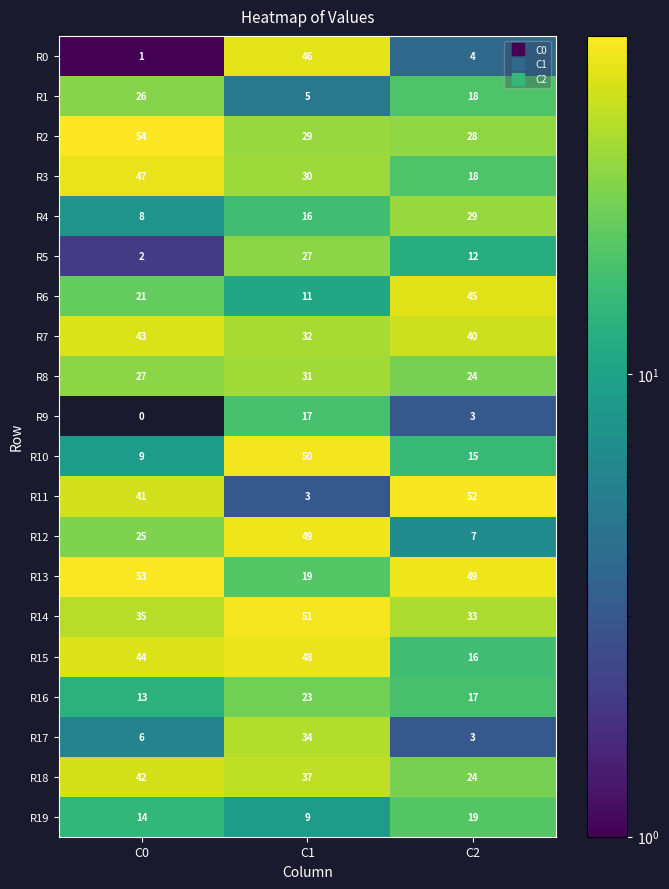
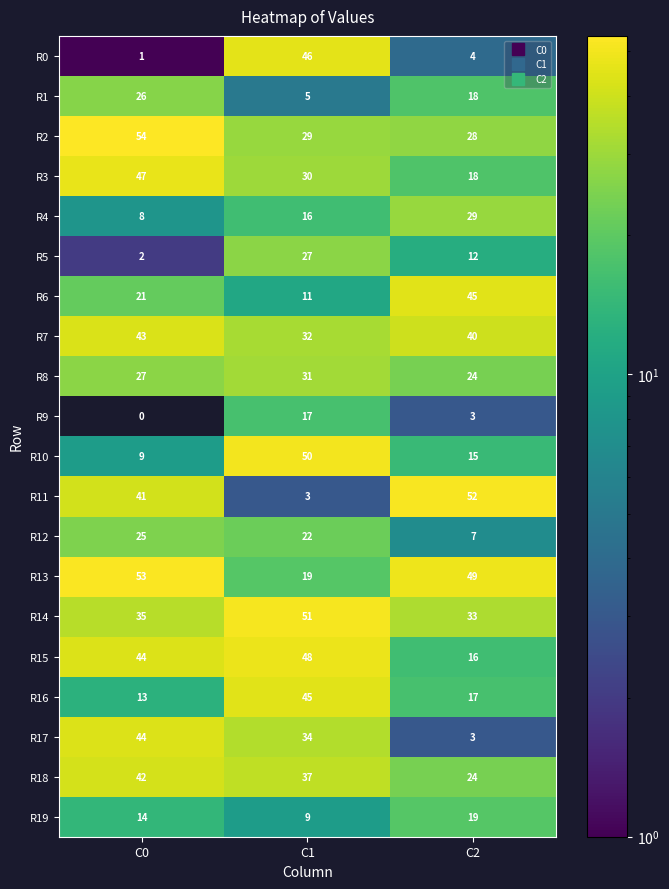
R12, C1: 49 -> 22
R16, C1: 23 -> 45
R17, C0: 6 -> 44
